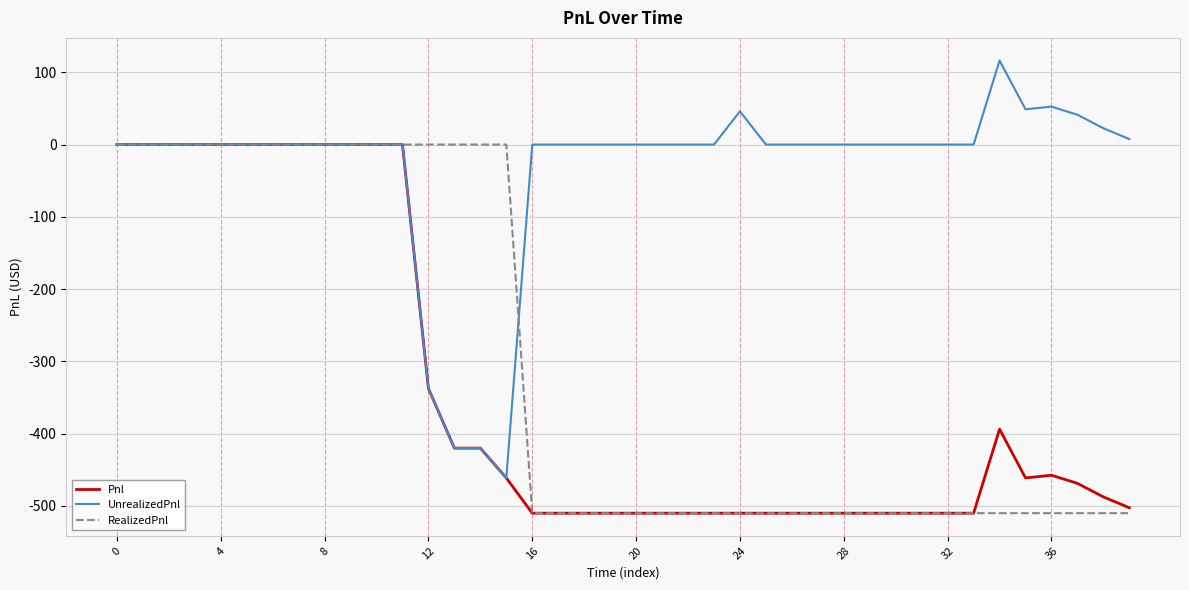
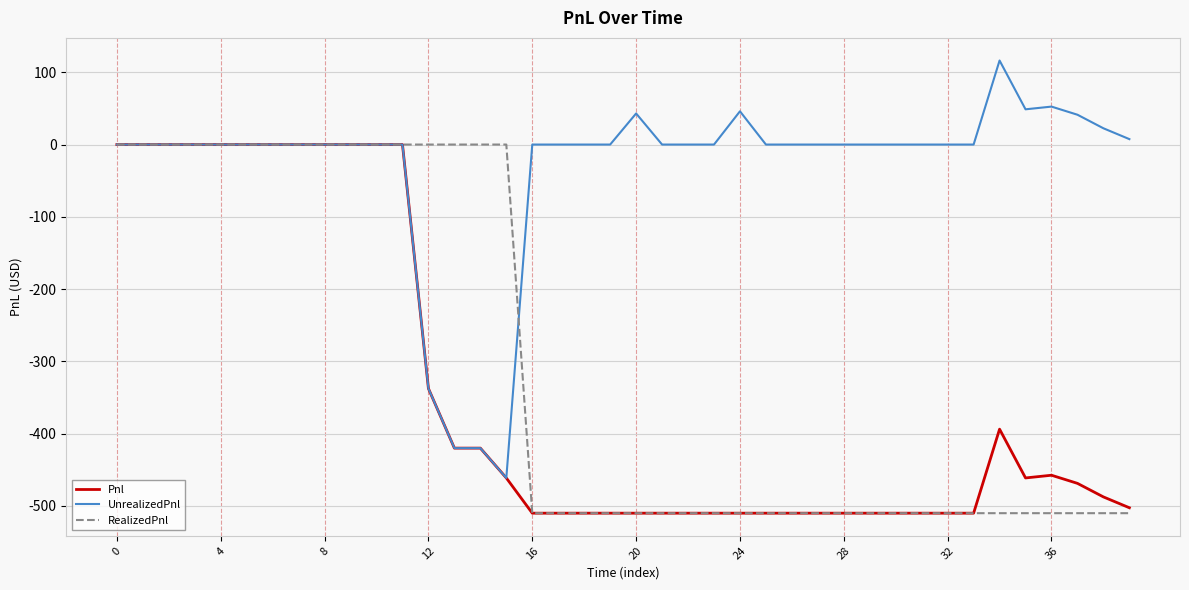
UnrealizedPnl, 20: 0 -> 40
